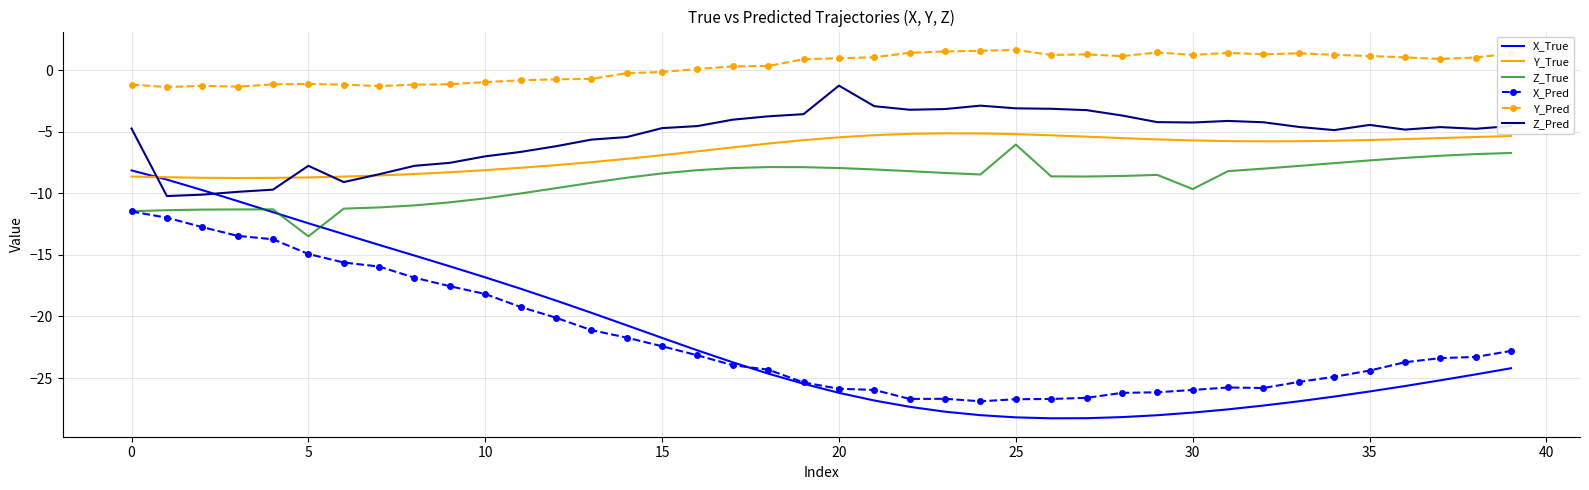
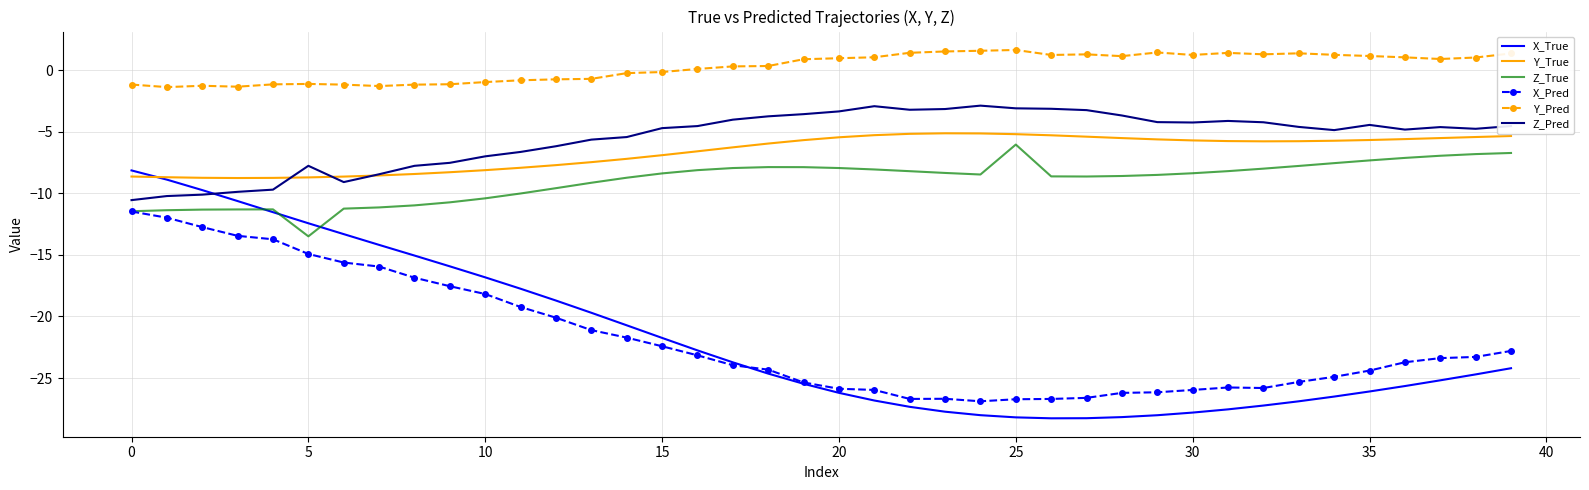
Z_Pred, 0: -4.7 -> -10.5
Z_Pred, 20: -1.2 -> -3.3
Z_True, 30: -9.6 -> -8.4
